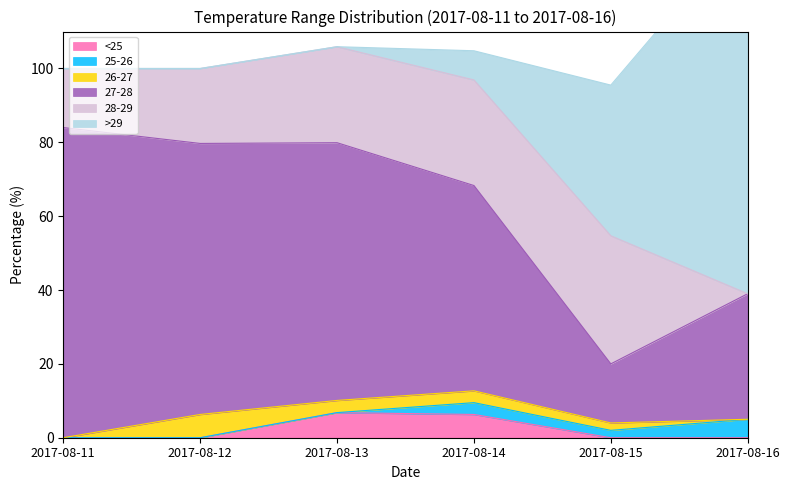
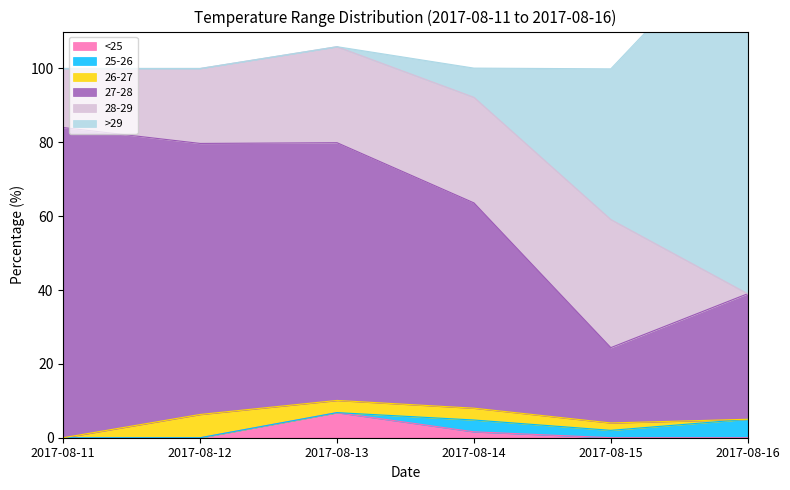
<25, 2017-08-14: 6 -> 2
27-28, 2017-08-15: 16 -> 20
